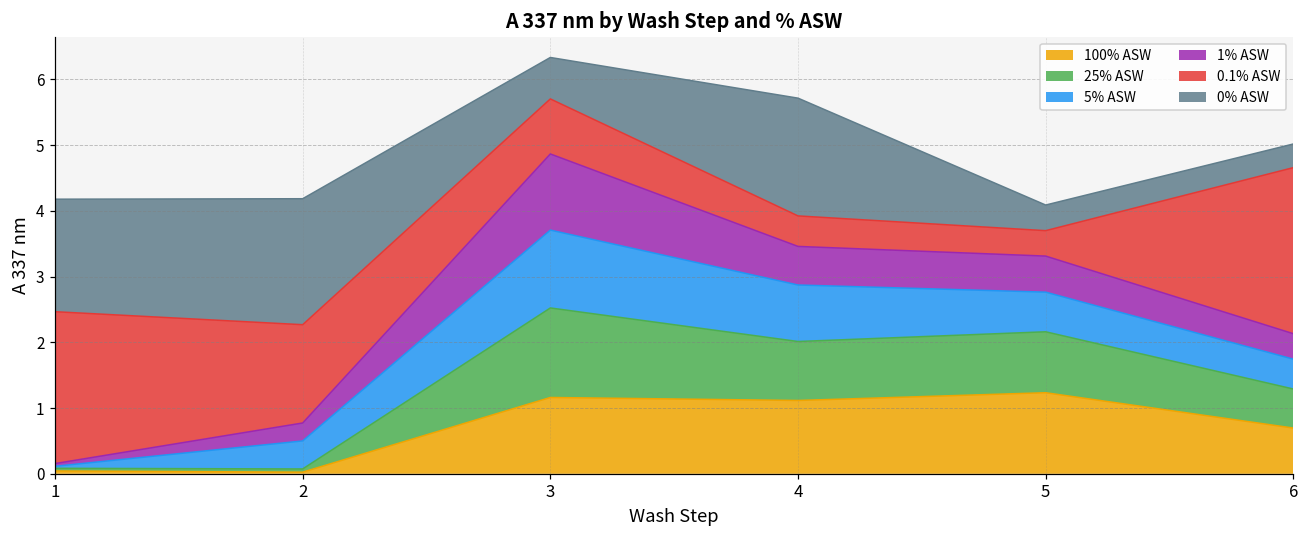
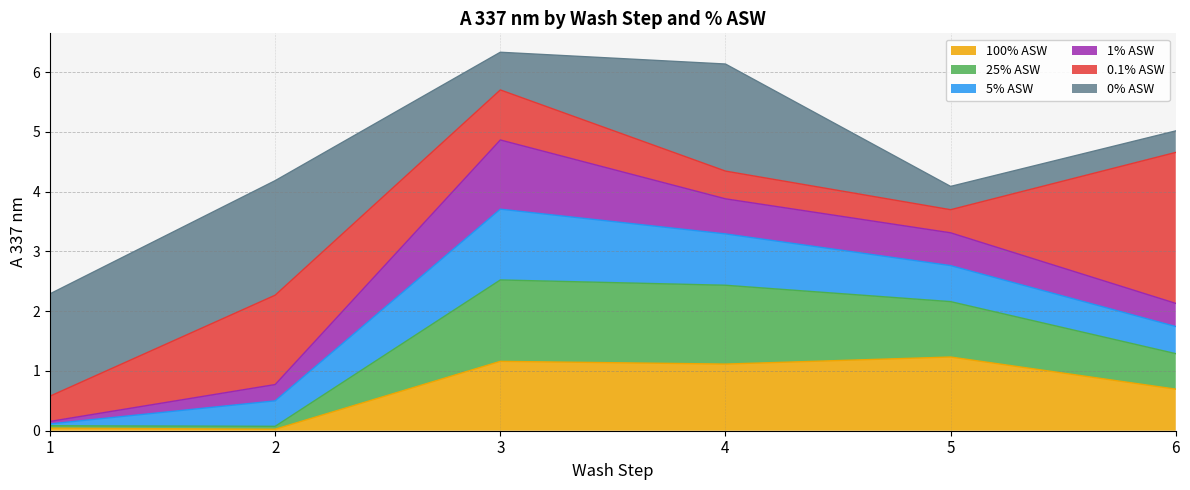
0.1% ASW, 1: 2.3 -> 0.4
25% ASW, 4: 0.9 -> 1.3
